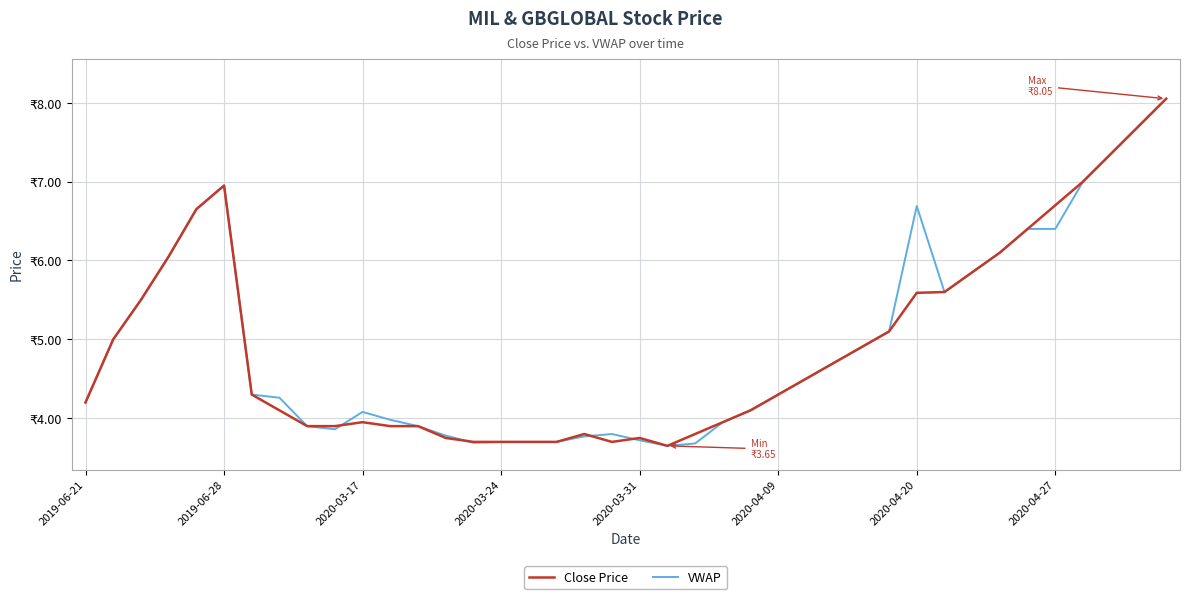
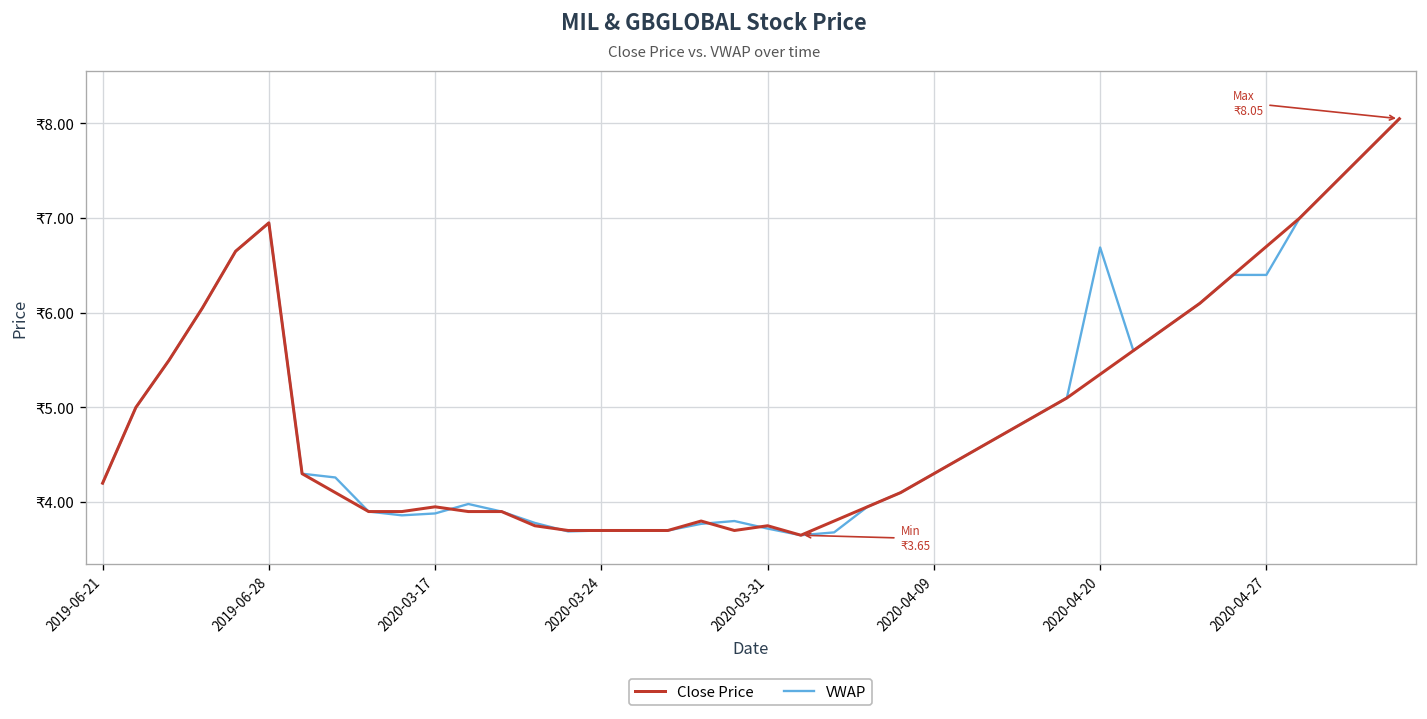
VWAP, 2020-03-17: ₹4.1 -> ₹3.9
Close Price, 2020-04-20: ₹5.6 -> ₹5.4
